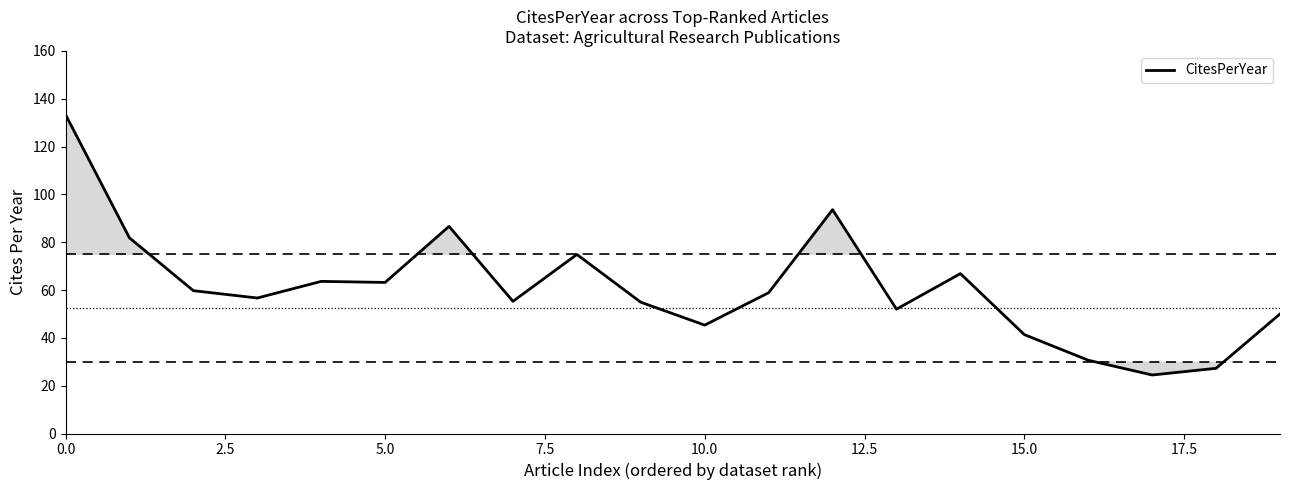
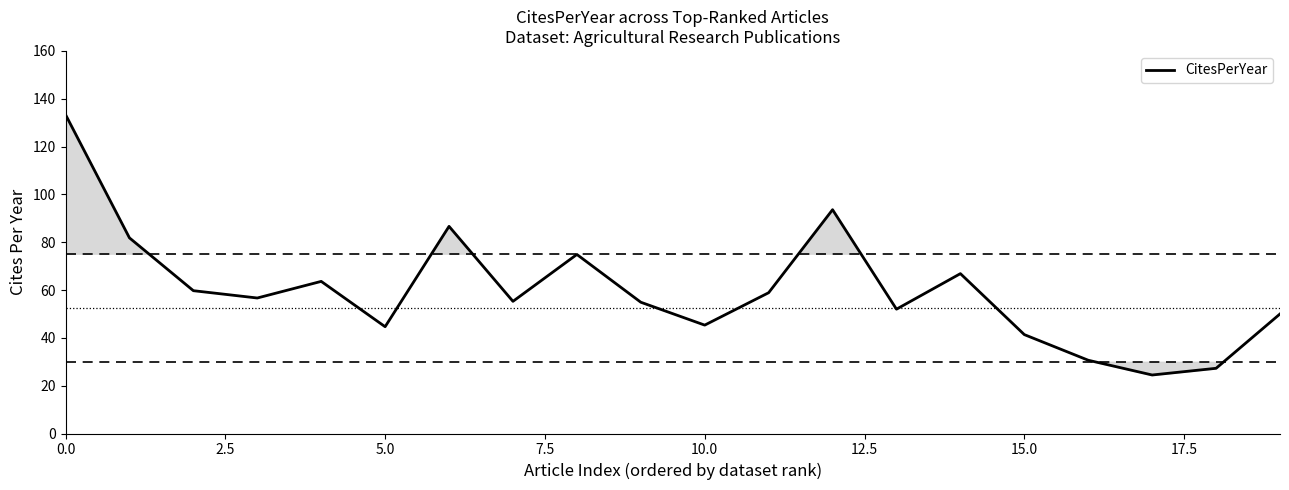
CitesPerYear, 5.0: 63 -> 45
